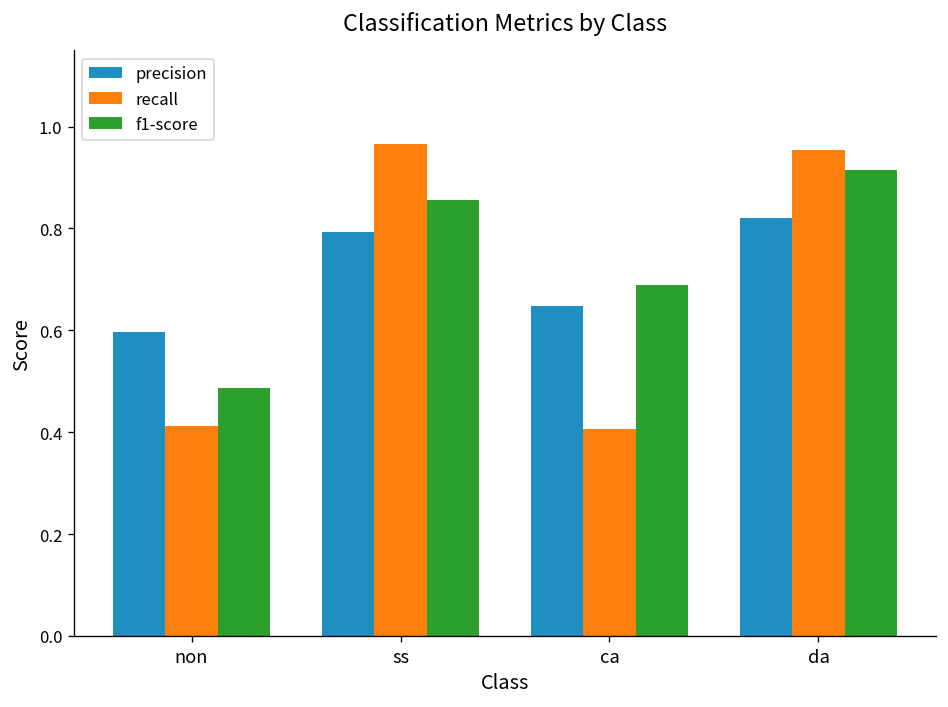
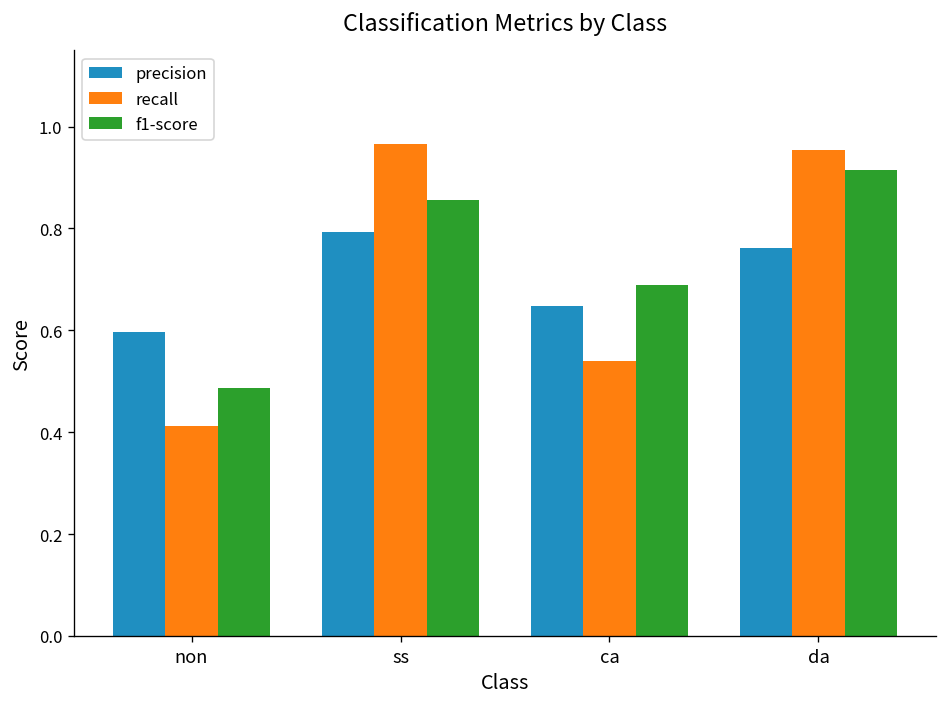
recall, ca: 0.41 -> 0.54
precision, da: 0.82 -> 0.76
